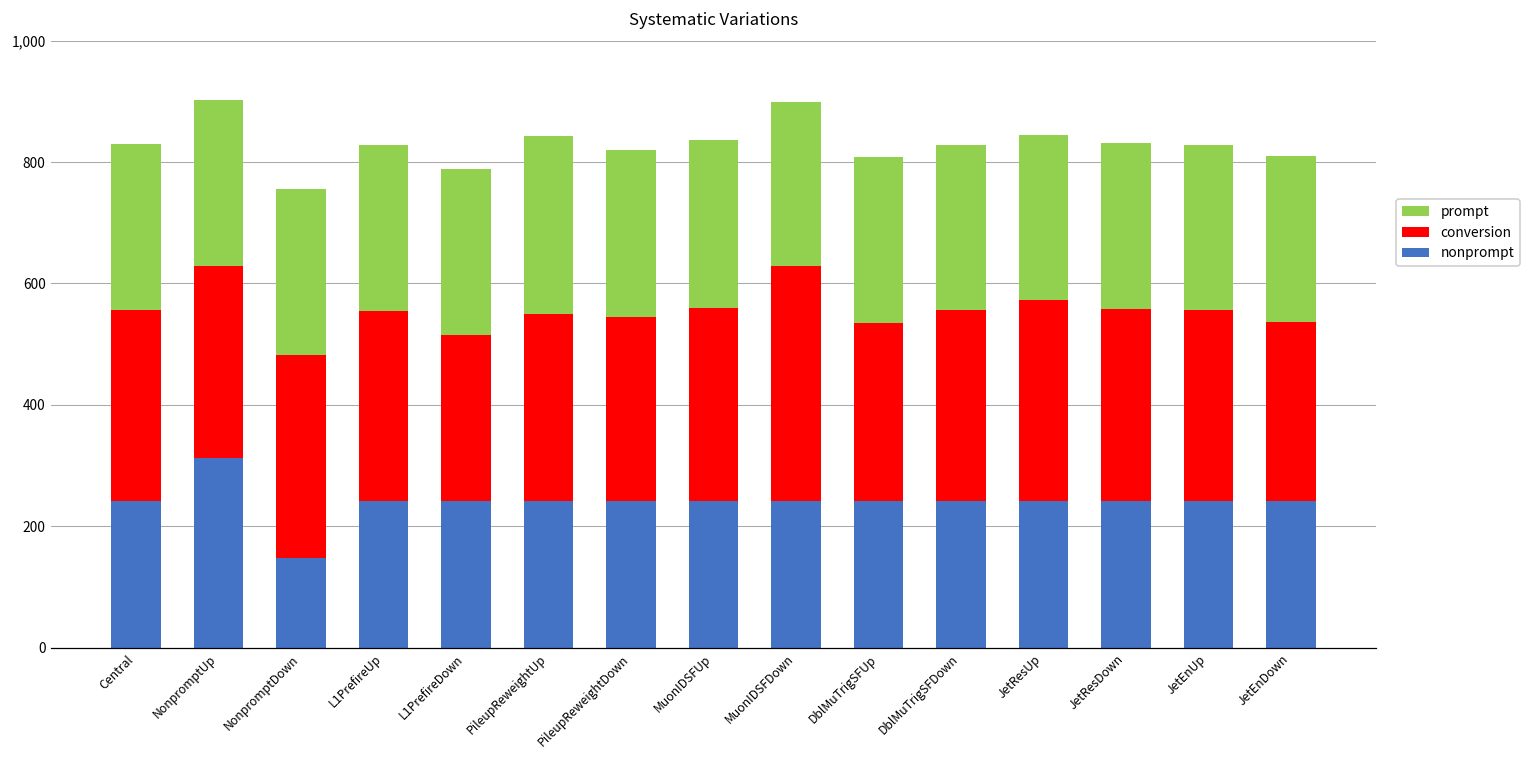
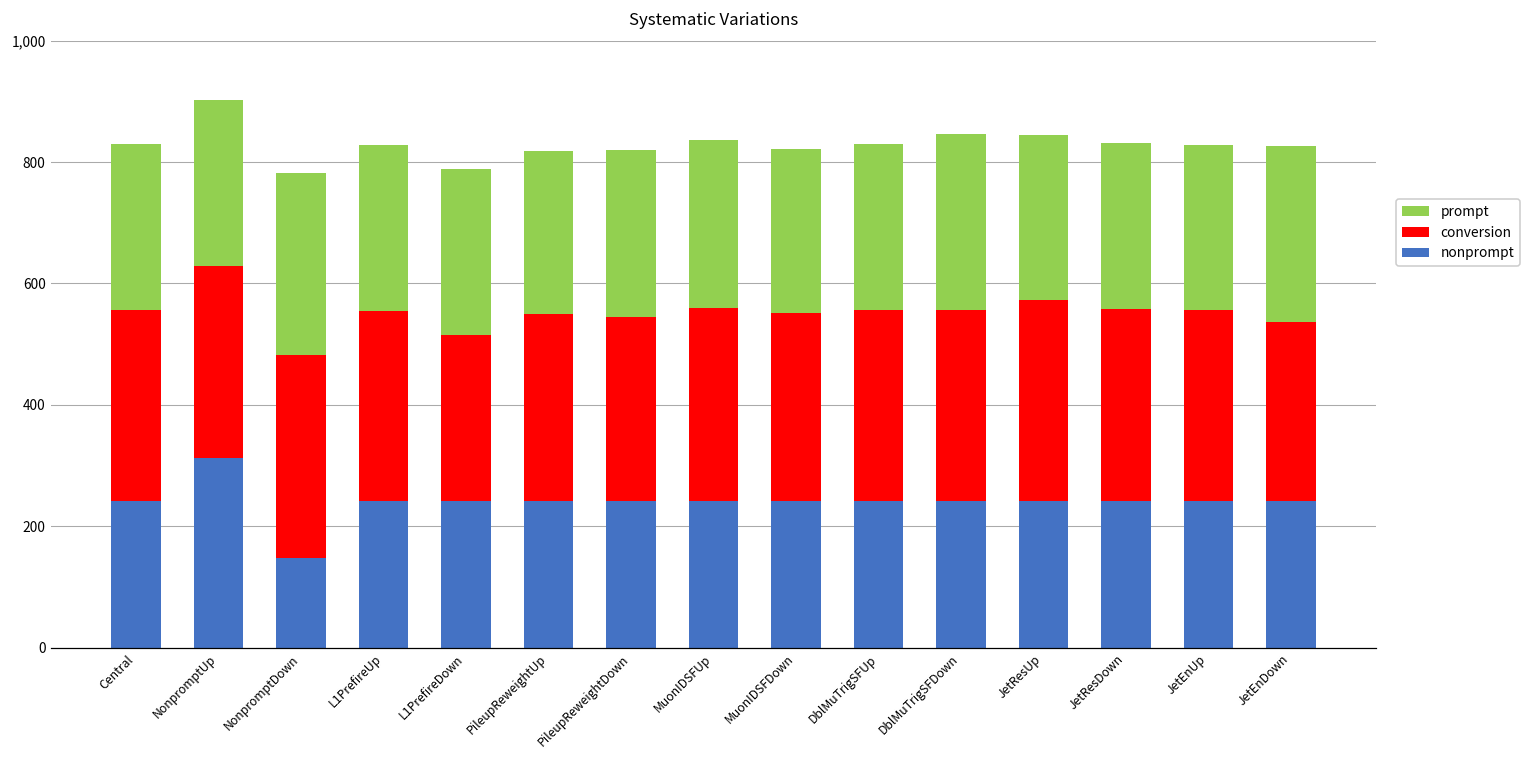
prompt, NonpromptDown: 270 -> 300
prompt, PileupReweightUp: 290 -> 270
conversion, MuonIDSFDown: 390 -> 310
conversion, DblMuTrigSFUp: 290 -> 320
prompt, DblMuTrigSFDown: 270 -> 290
prompt, JetEnDown: 270 -> 290
